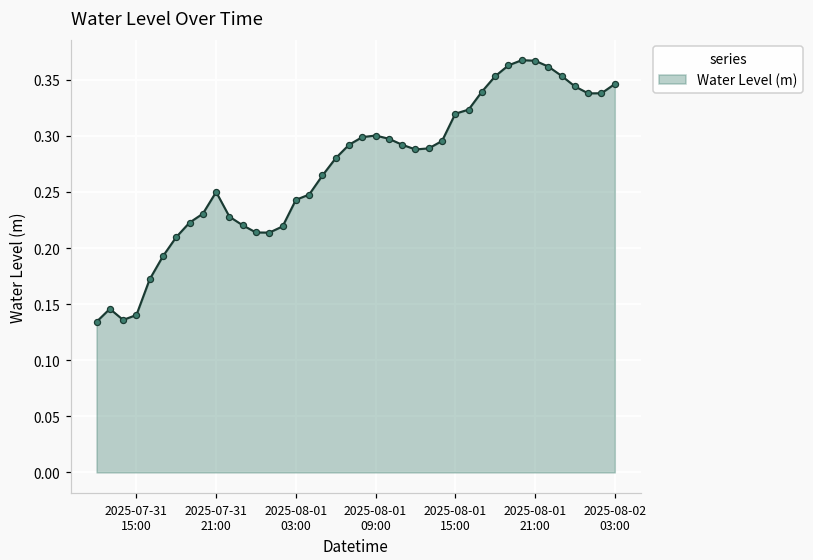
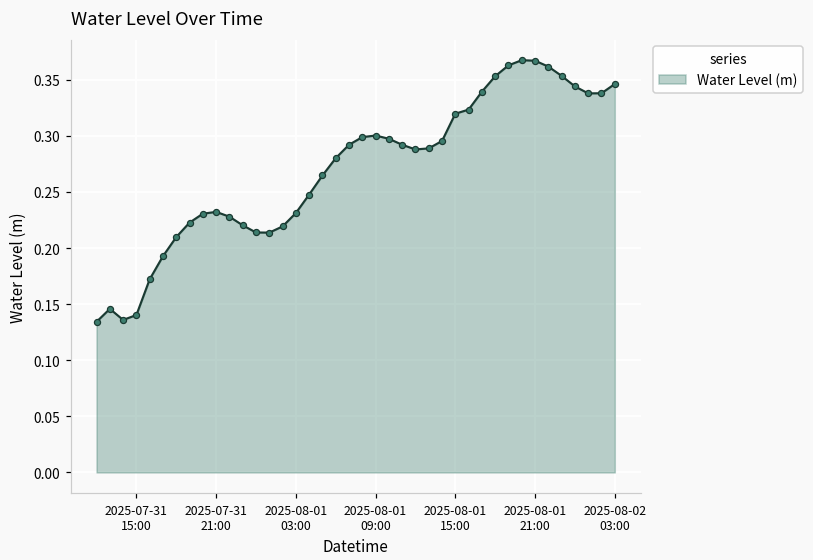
2025-07-31 21:00: 0.250 -> 0.232
2025-08-01 03:00: 0.243 -> 0.231
